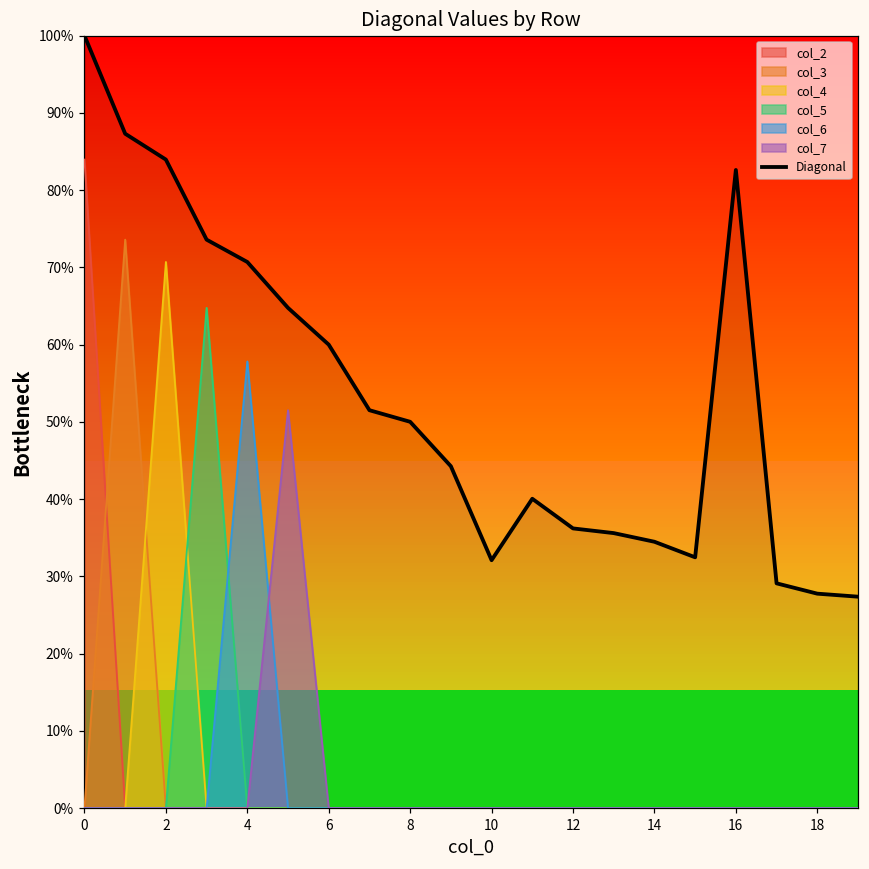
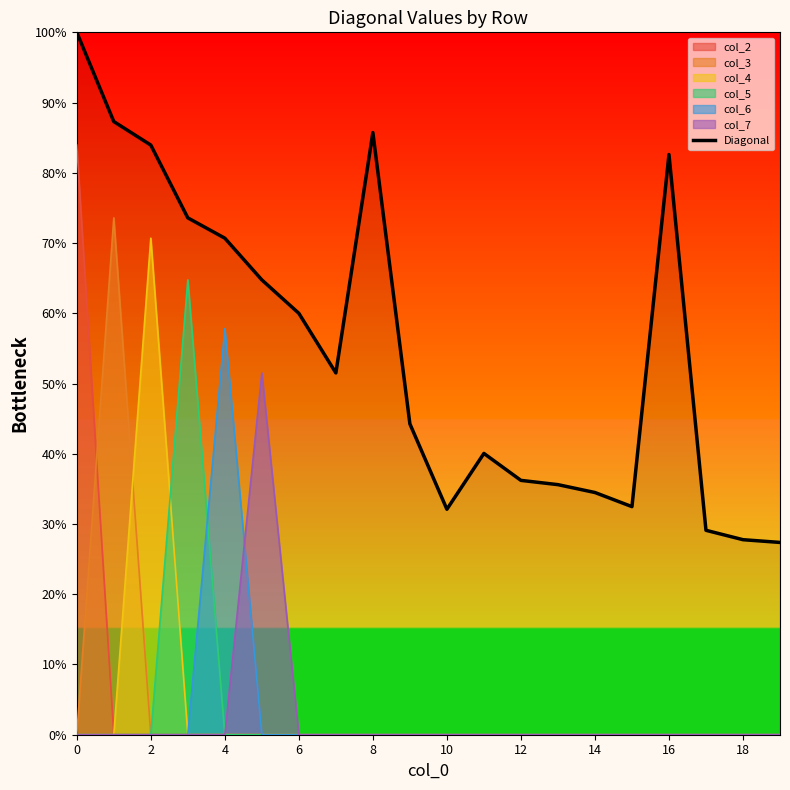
Diagonal, 8: 50% -> 86%
